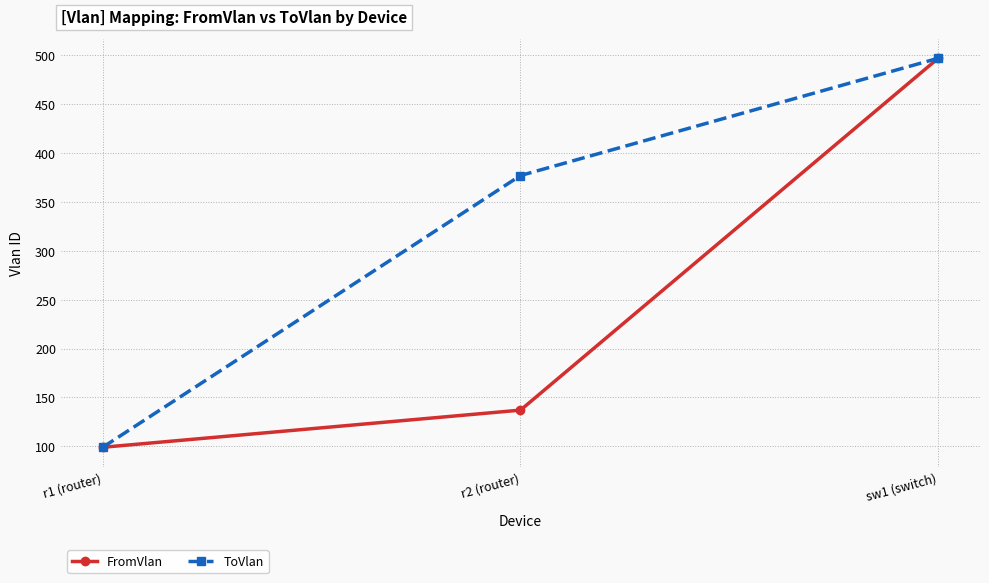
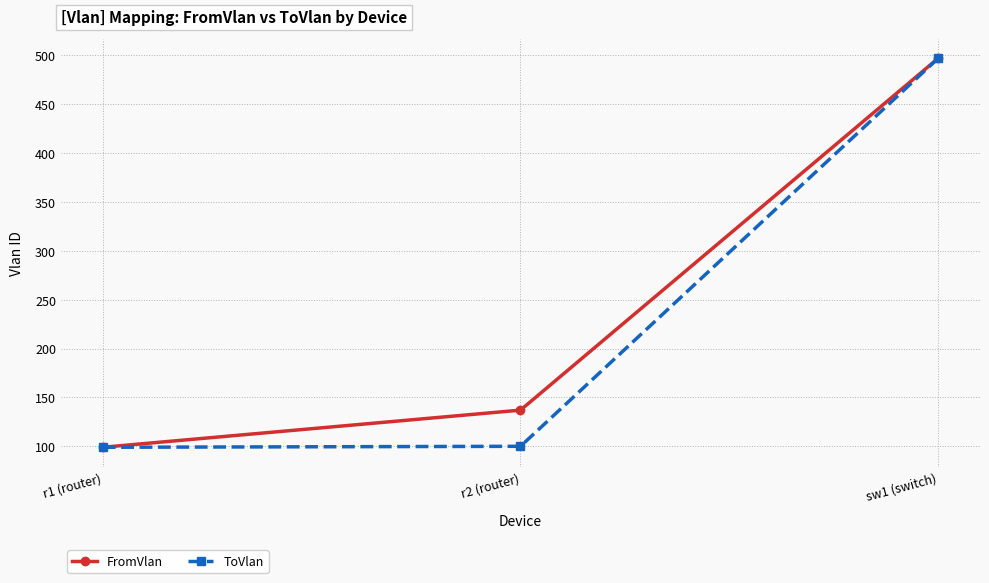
ToVlan, r2 (router): 380 -> 100
